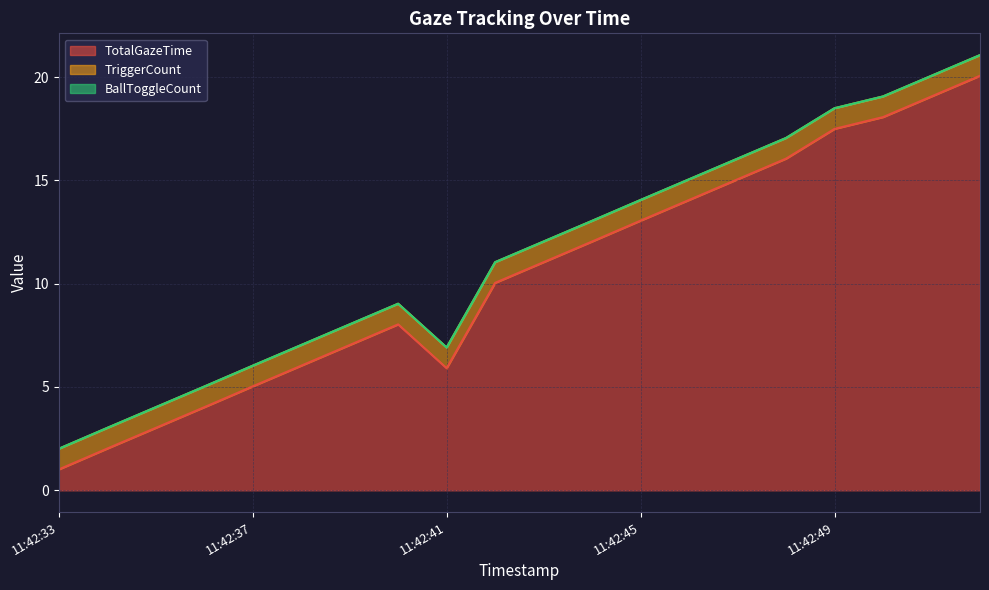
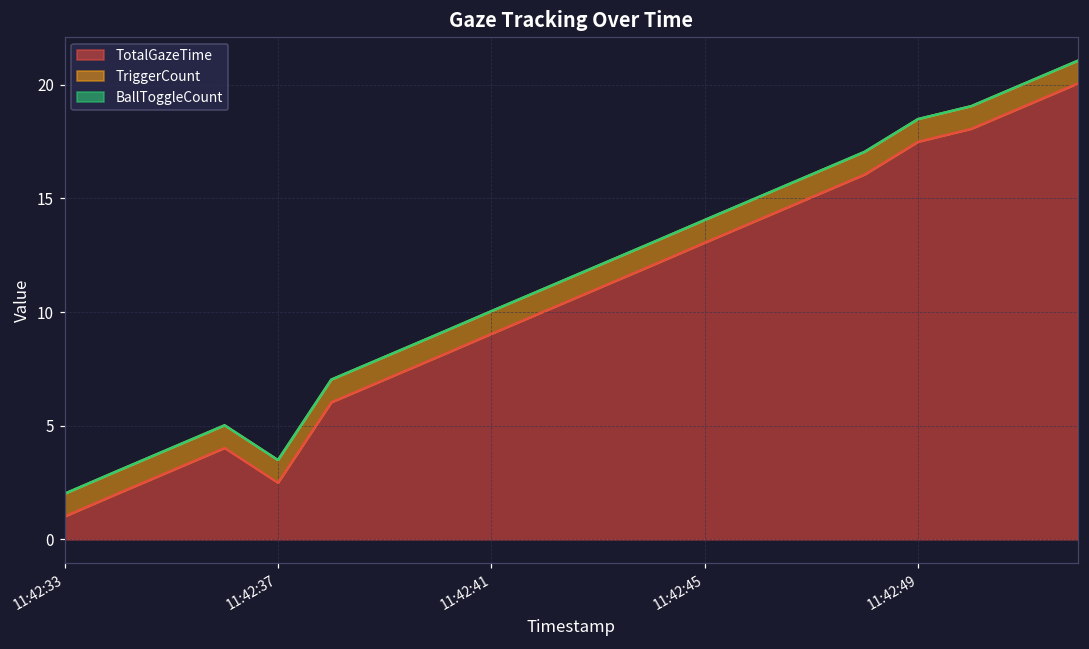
TotalGazeTime, 11:42:37: 5.0 -> 2.5
TotalGazeTime, 11:42:41: 5.9 -> 9.0
